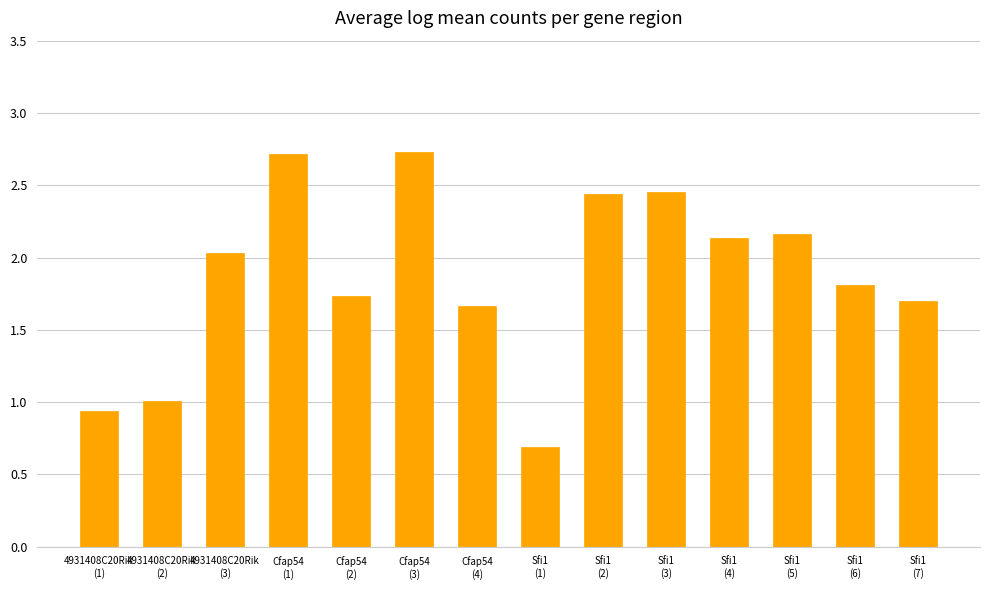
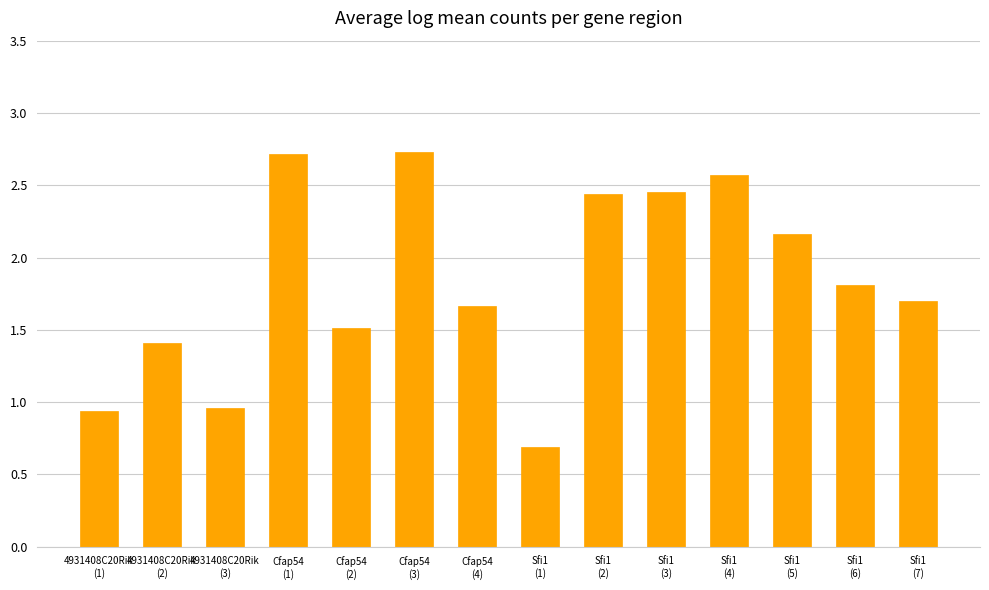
4931408C20Rik (2): 1.00 -> 1.41
4931408C20Rik (3): 2.03 -> 0.96
Cfap54 (2): 1.74 -> 1.51
Sfi1 (4): 2.14 -> 2.57
